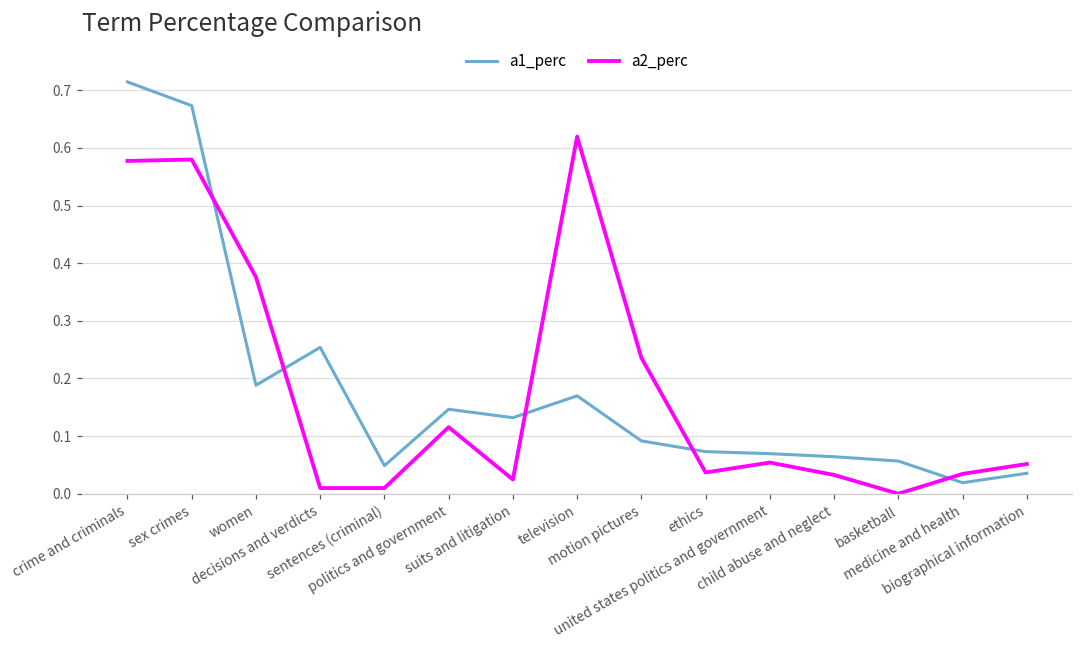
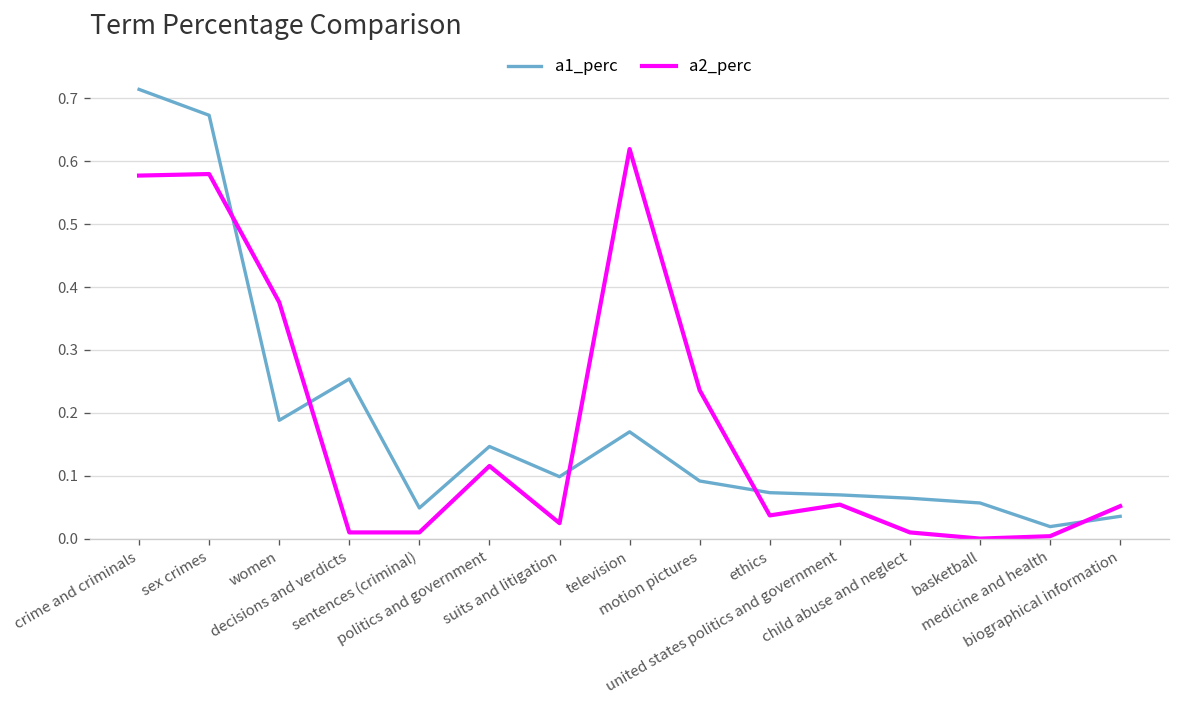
a1_perc, suits and litigation: 0.13 -> 0.10
a2_perc, child abuse and neglect: 0.03 -> 0.01
a2_perc, medicine and health: 0.03 -> 0.00
